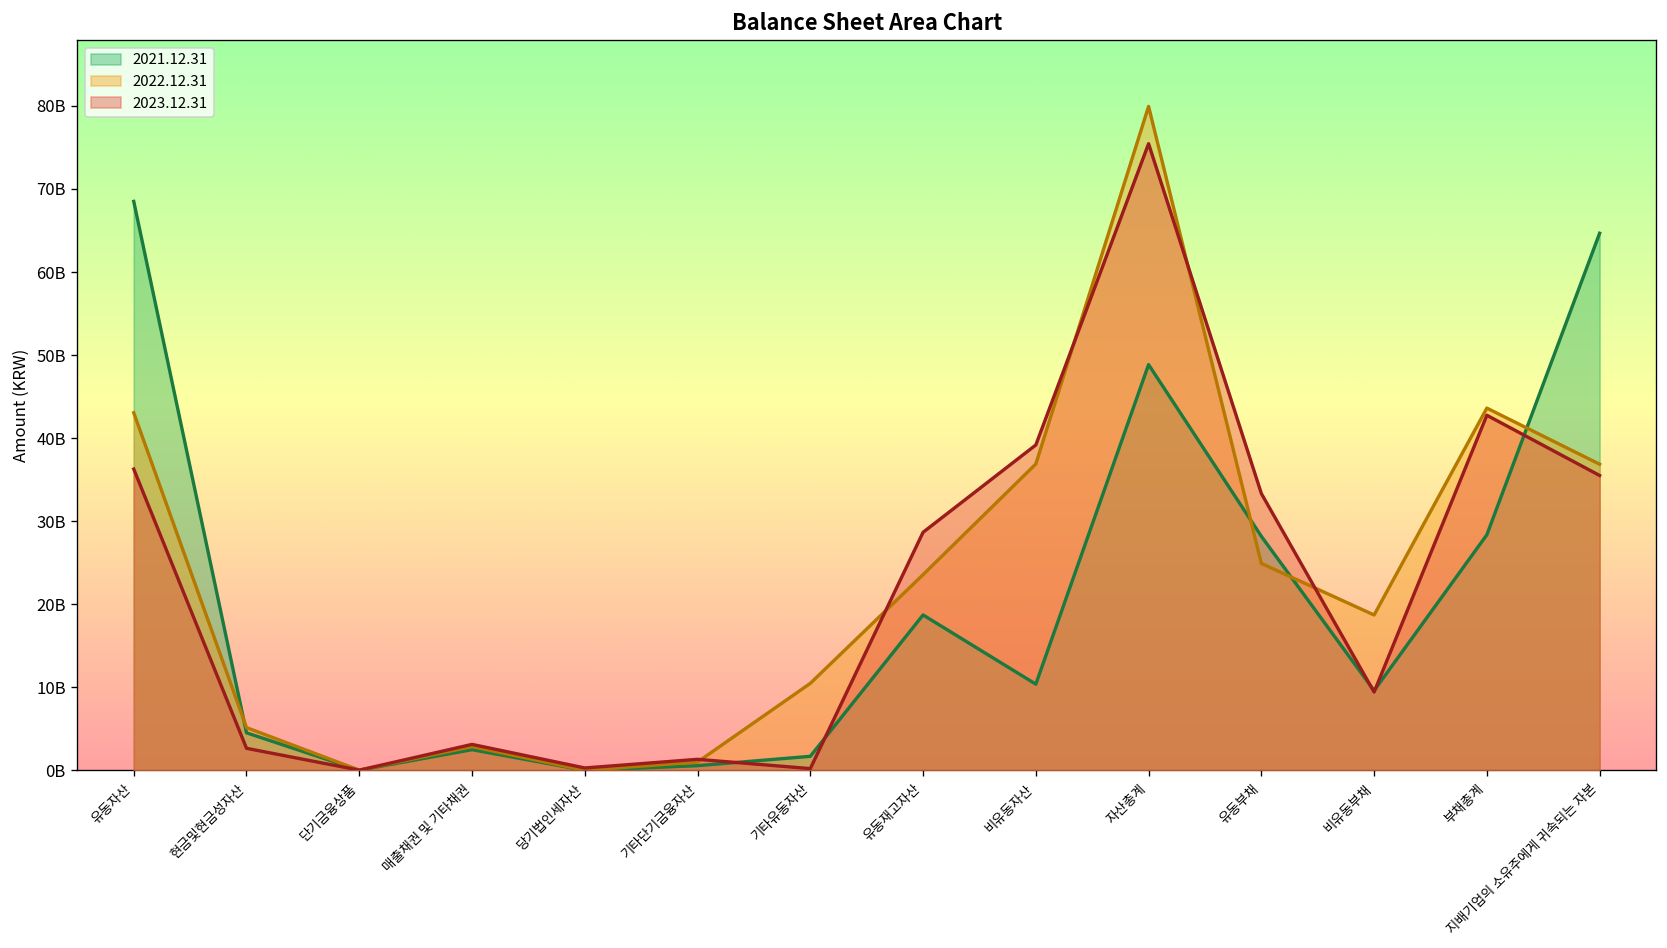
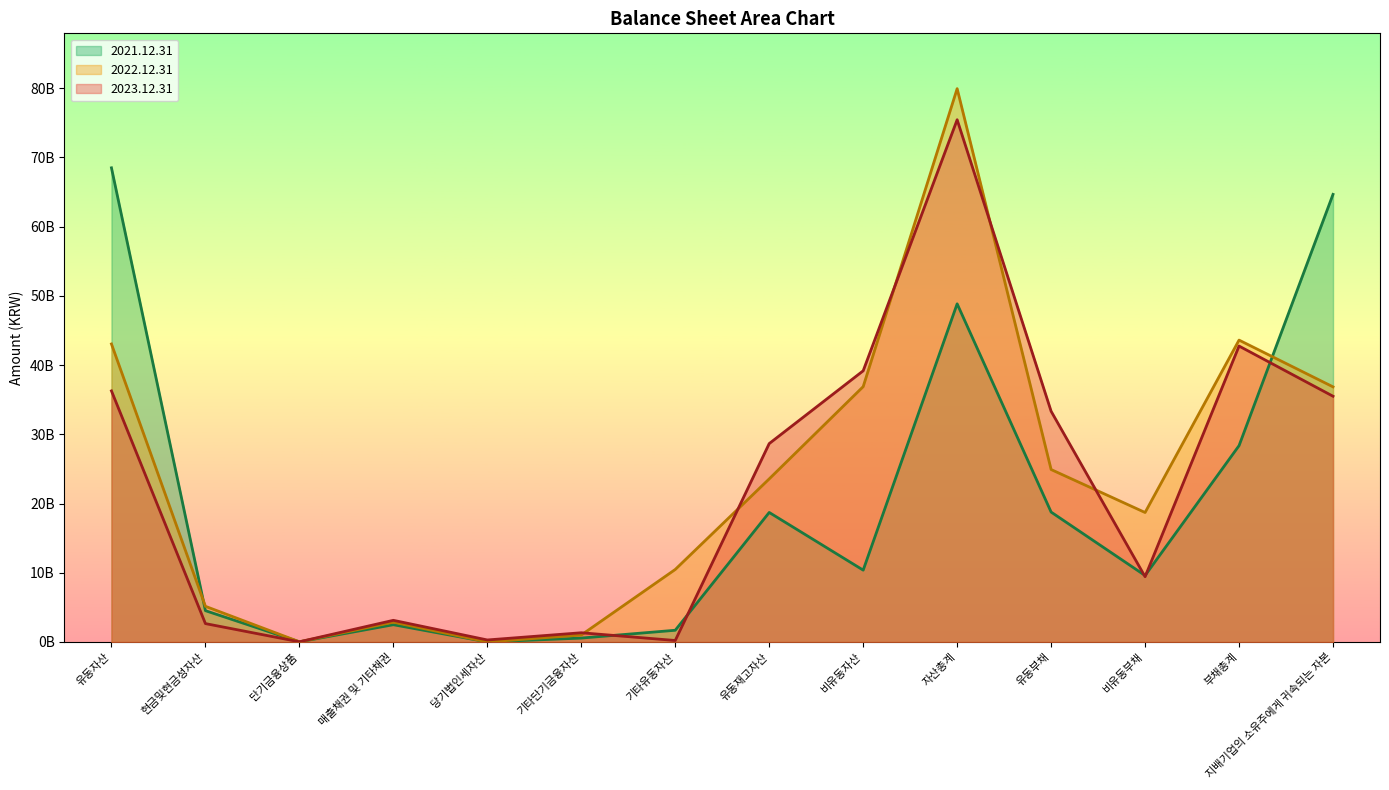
2021.12.31, 유동부채: 28000000000 -> 19000000000
